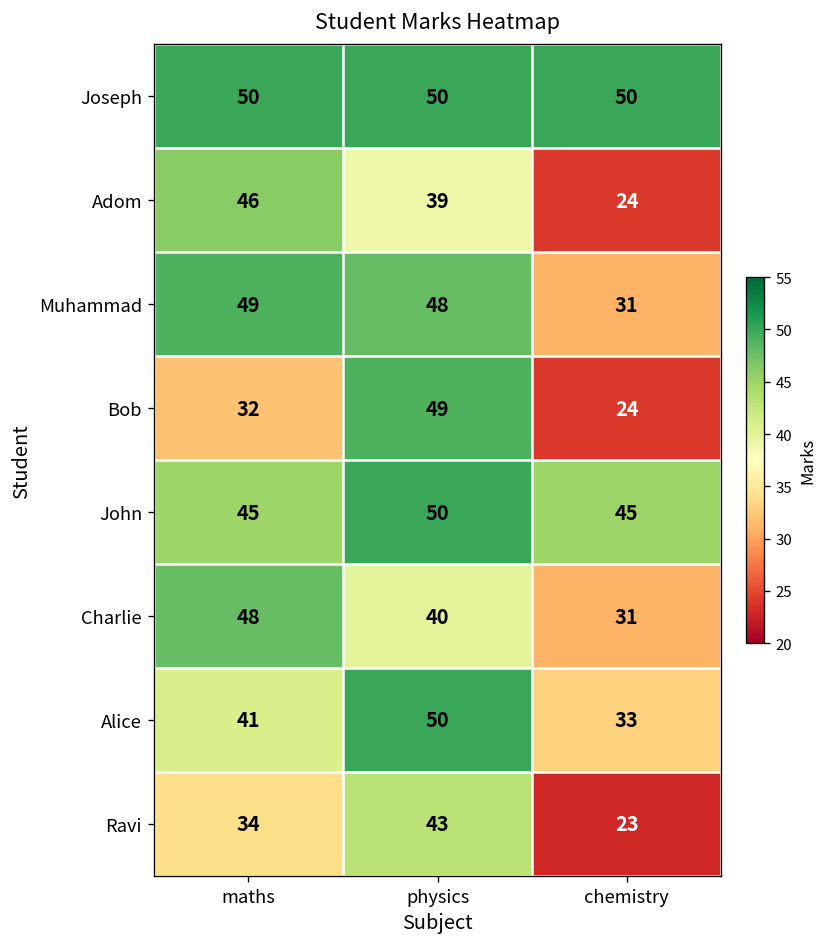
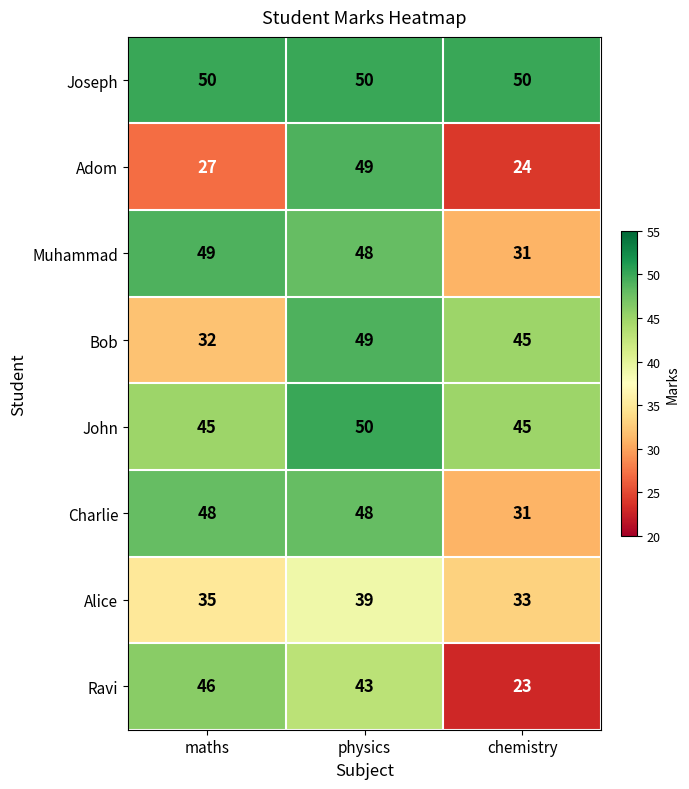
Adom, maths: 46 -> 27
Adom, physics: 39 -> 49
Bob, chemistry: 24 -> 45
Charlie, physics: 40 -> 48
Alice, maths: 41 -> 35
Alice, physics: 50 -> 39
Ravi, maths: 34 -> 46
